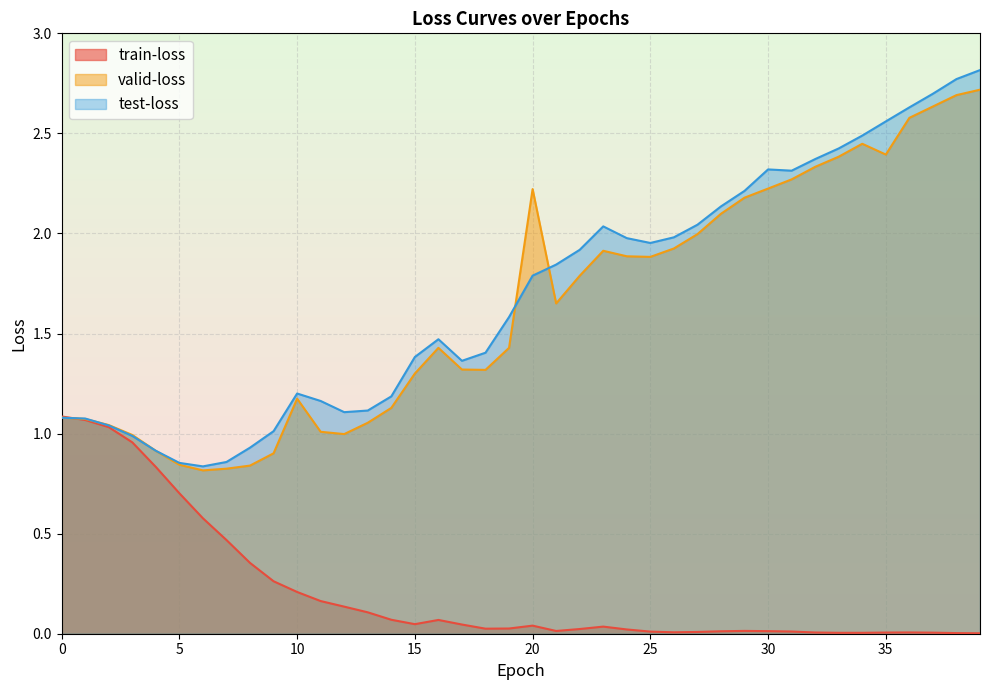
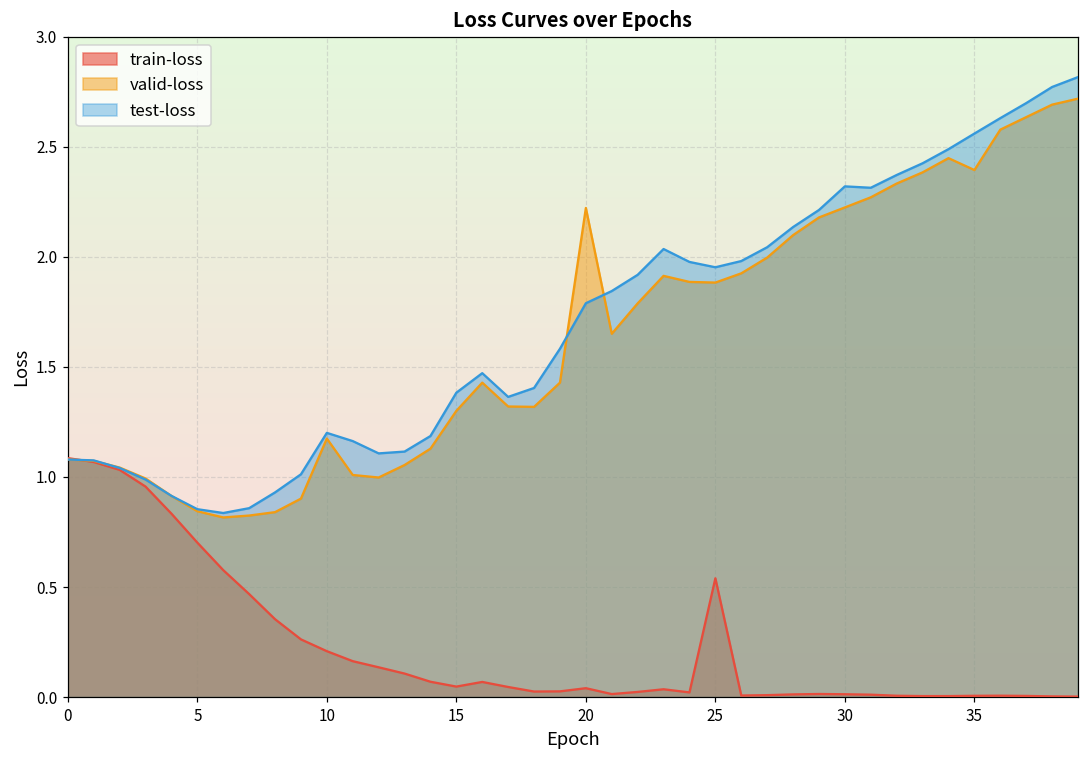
train-loss, 25: 0.01 -> 0.54
